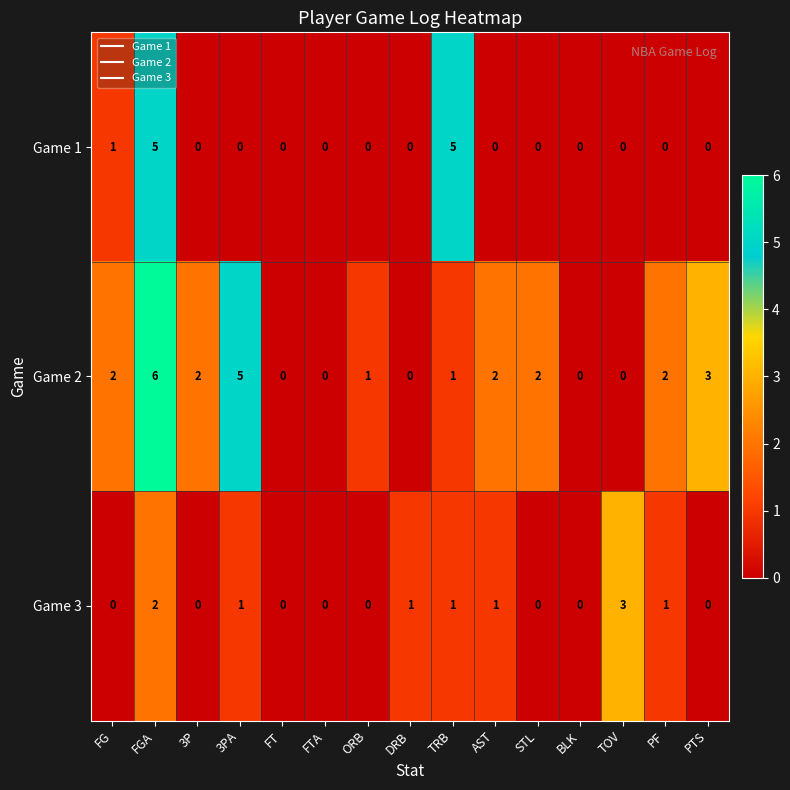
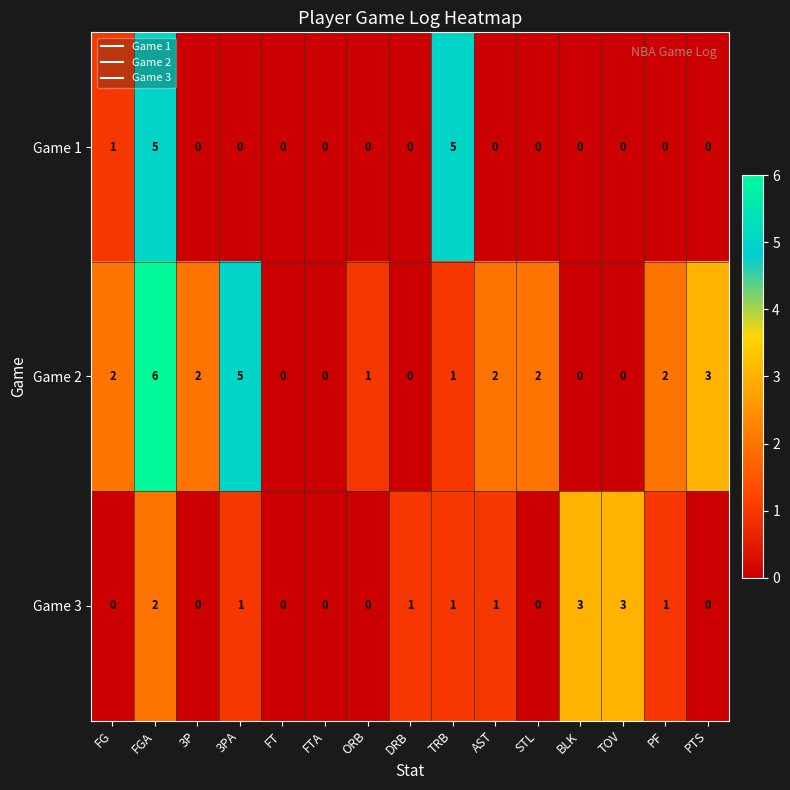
Game 3, BLK: 0 -> 3
